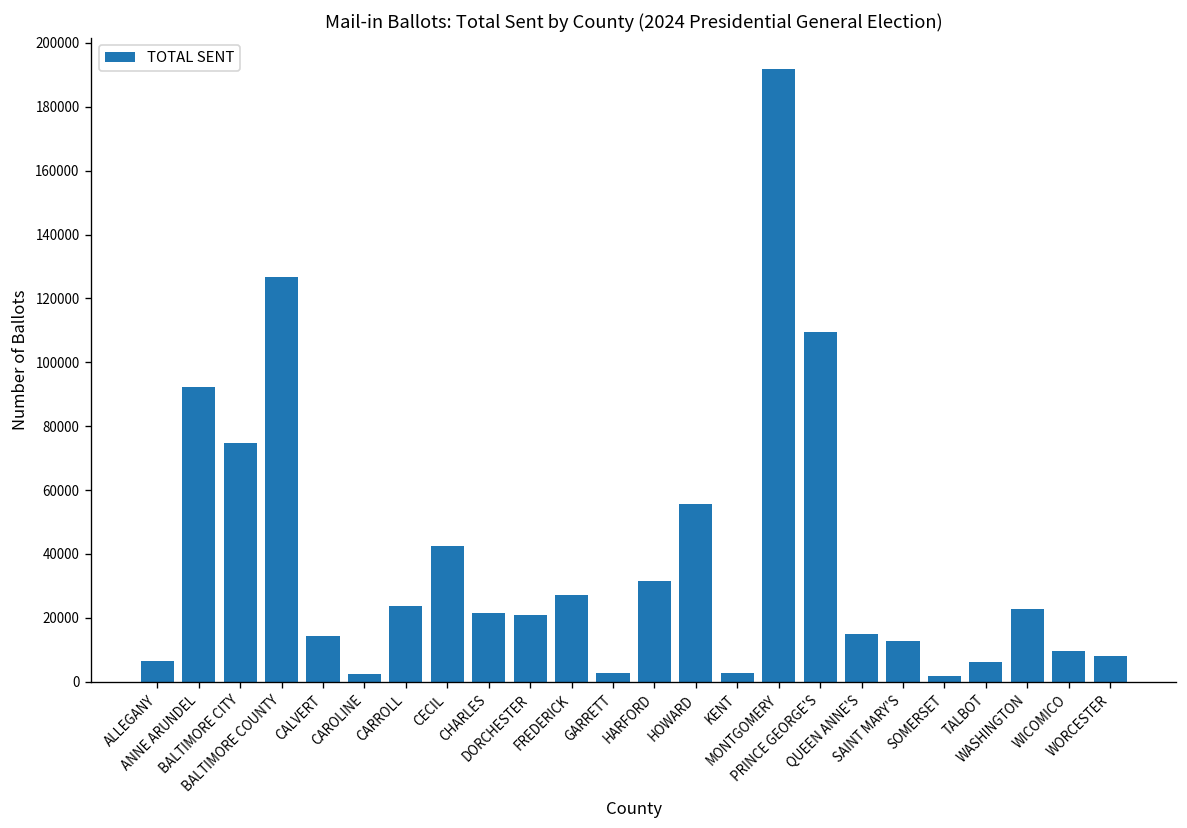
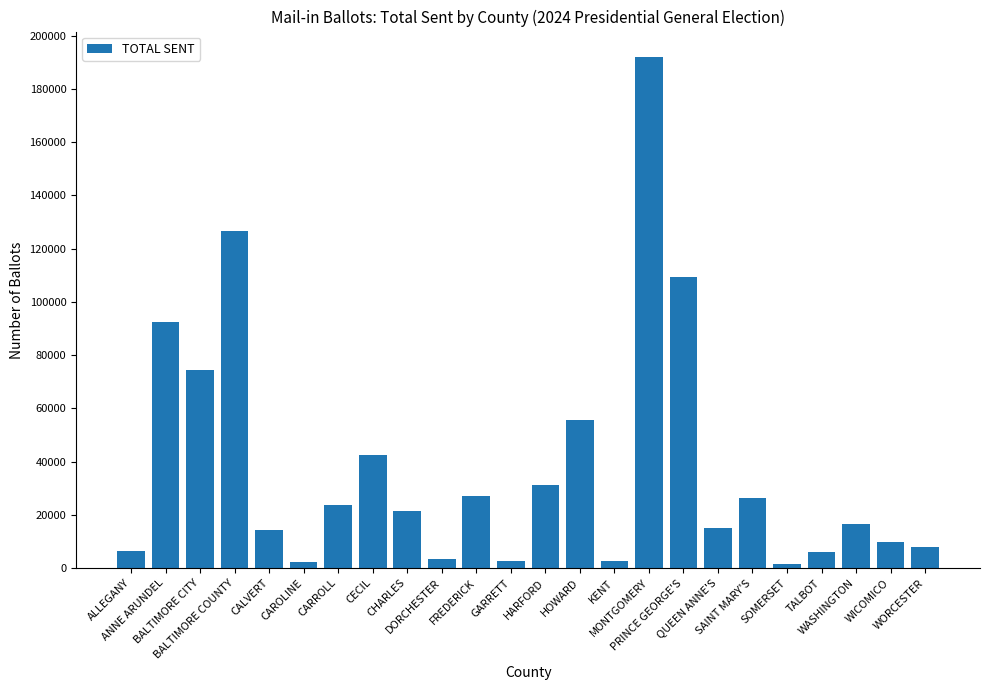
DORCHESTER: 21000 -> 3000
SAINT MARY'S: 13000 -> 26000
WASHINGTON: 23000 -> 16000
